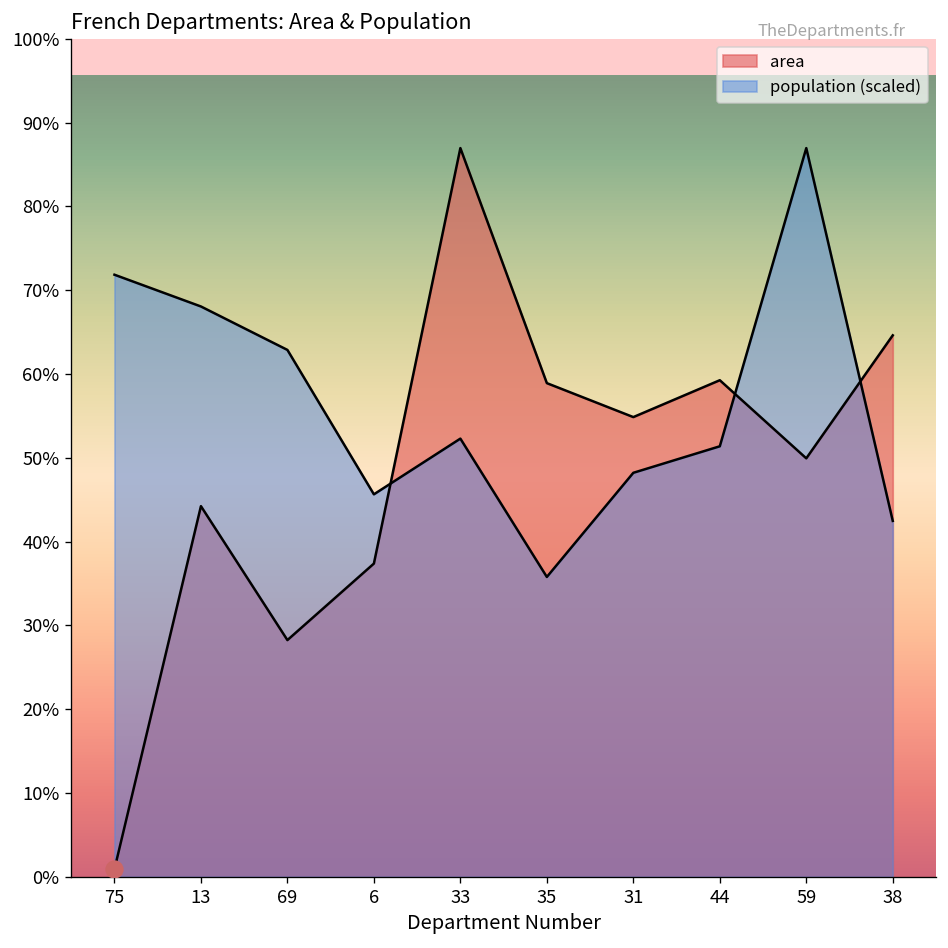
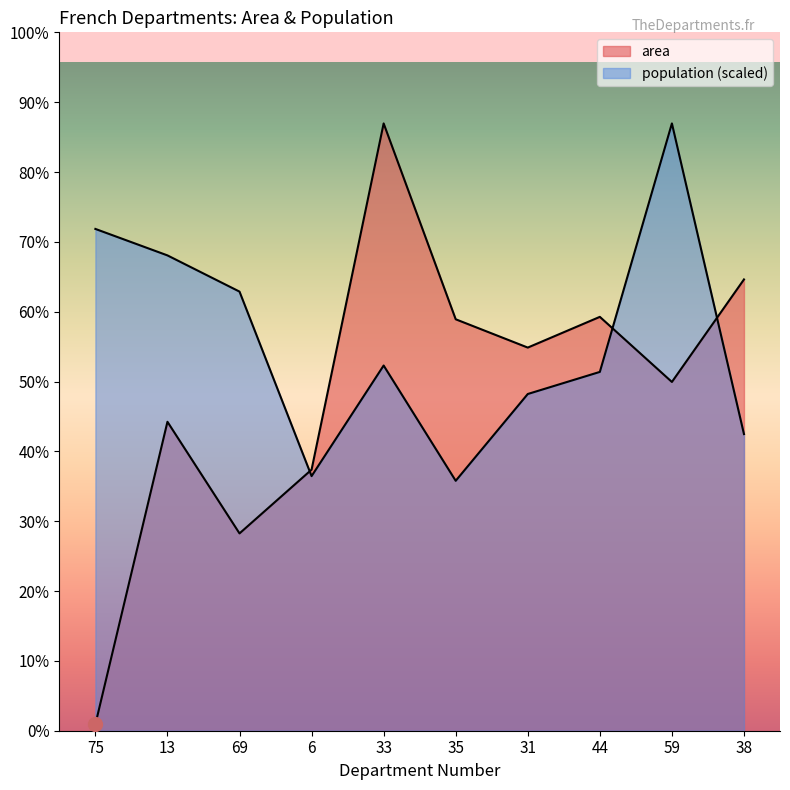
population (scaled), 6: 46% -> 36%
